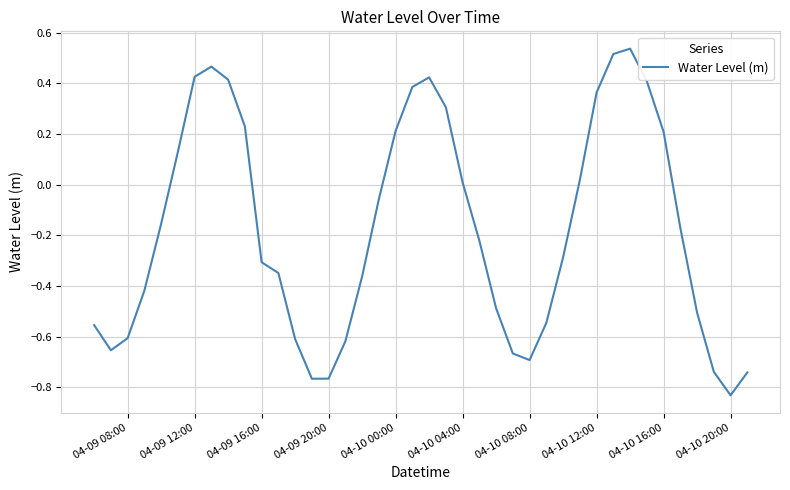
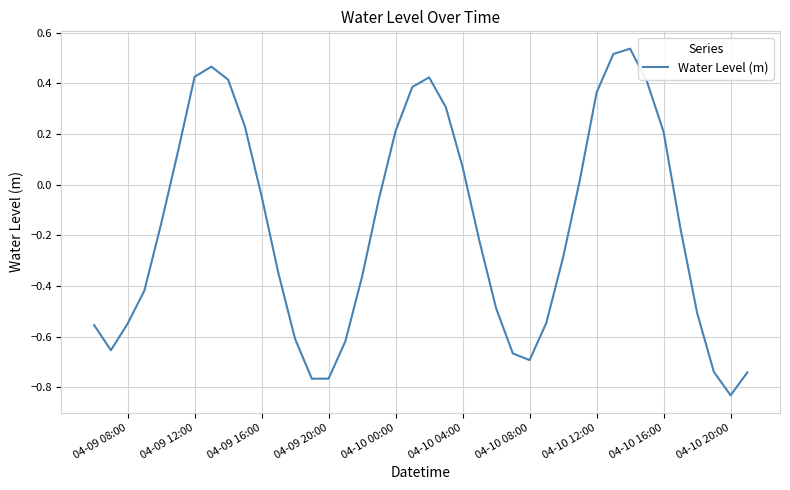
04-09 08:00: -0.61 -> -0.55
04-09 16:00: -0.31 -> -0.04
04-10 04:00: 0.01 -> 0.07
